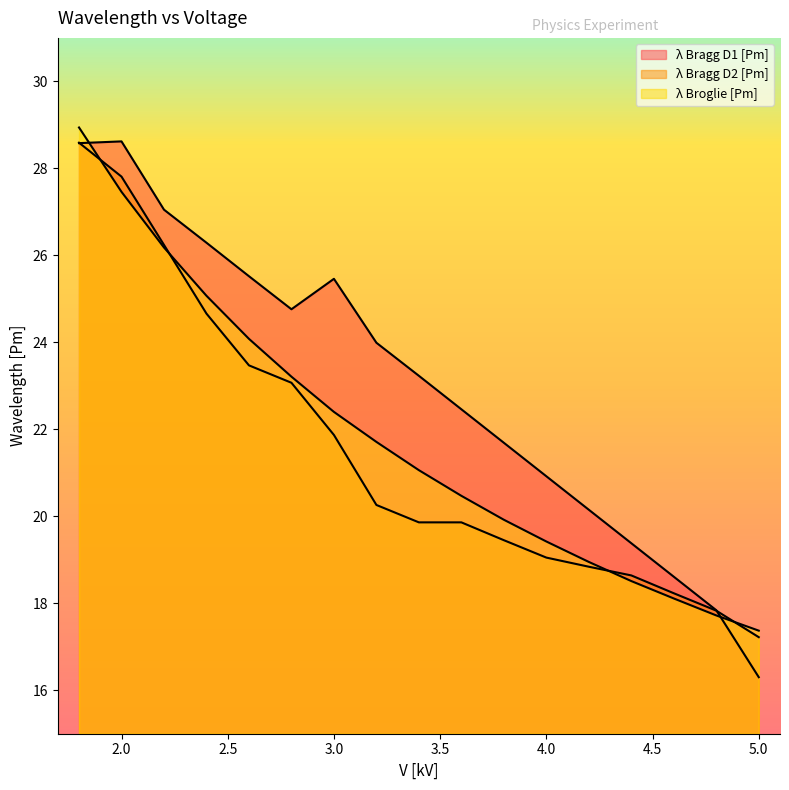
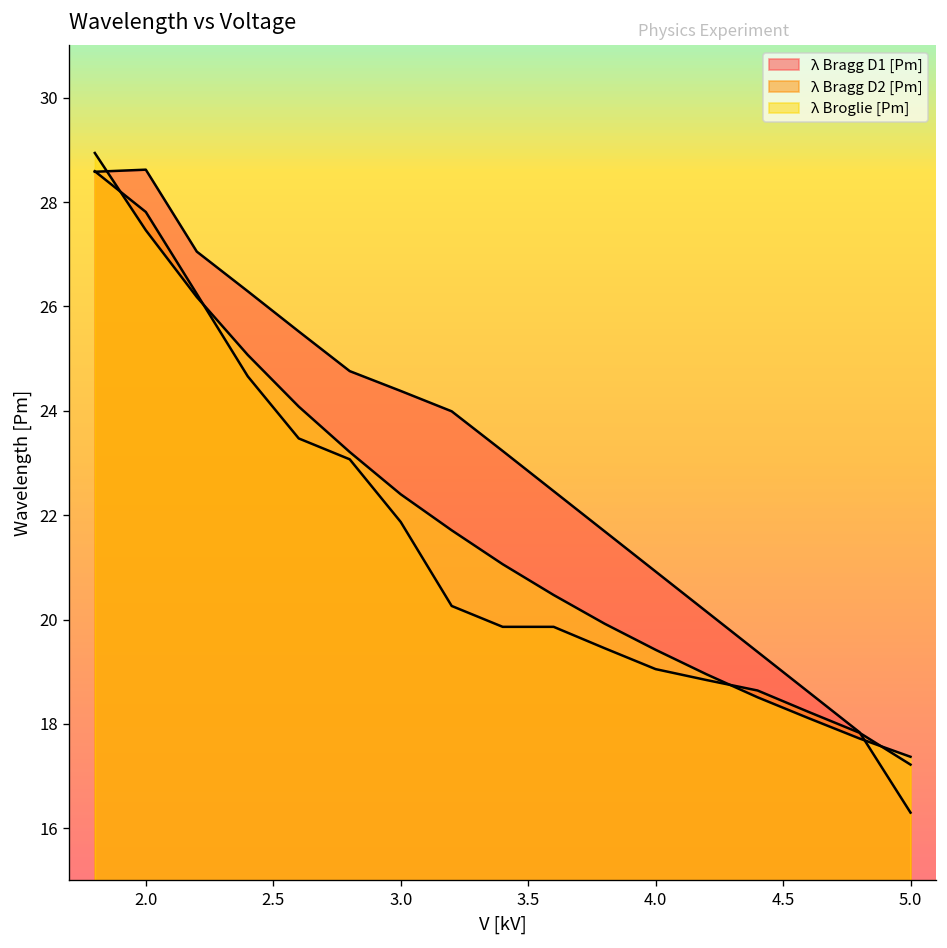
λ Bragg D1 [Pm], 3.0: 25.5 -> 24.4
